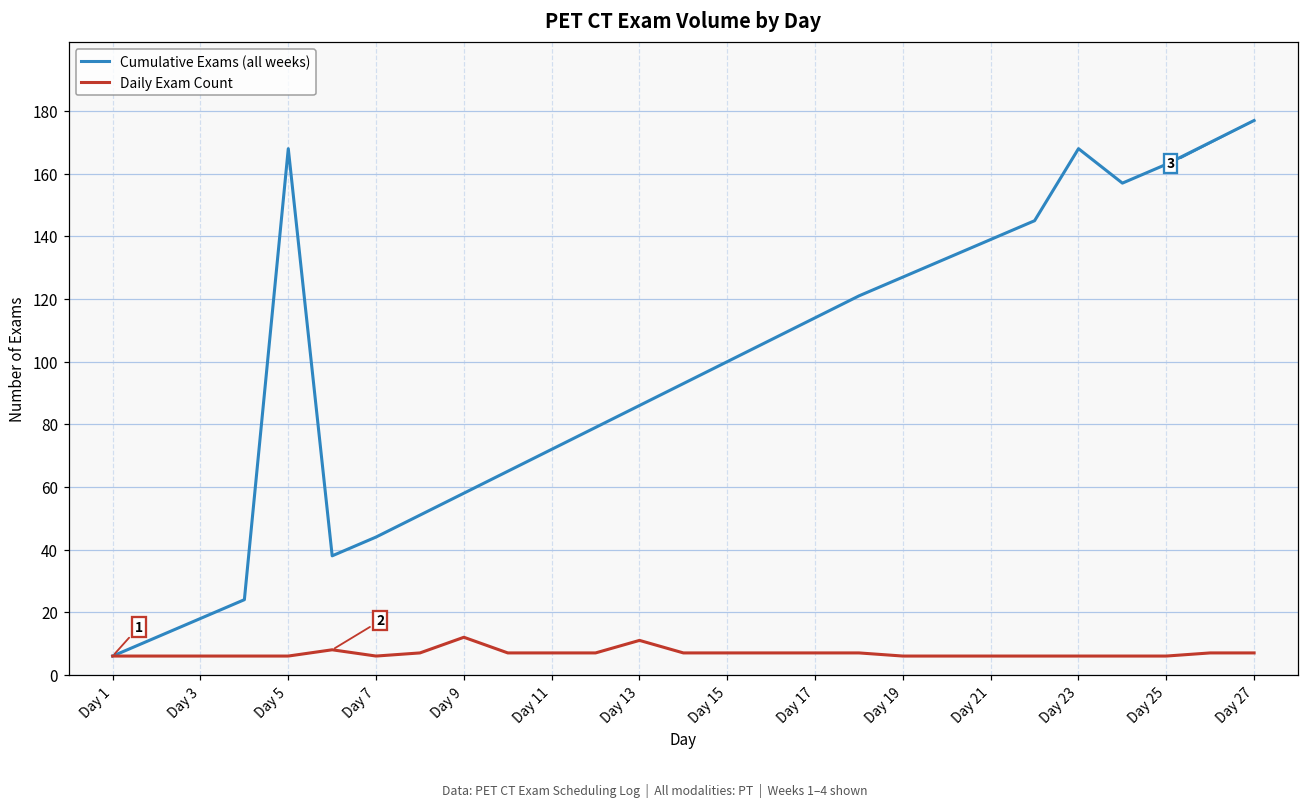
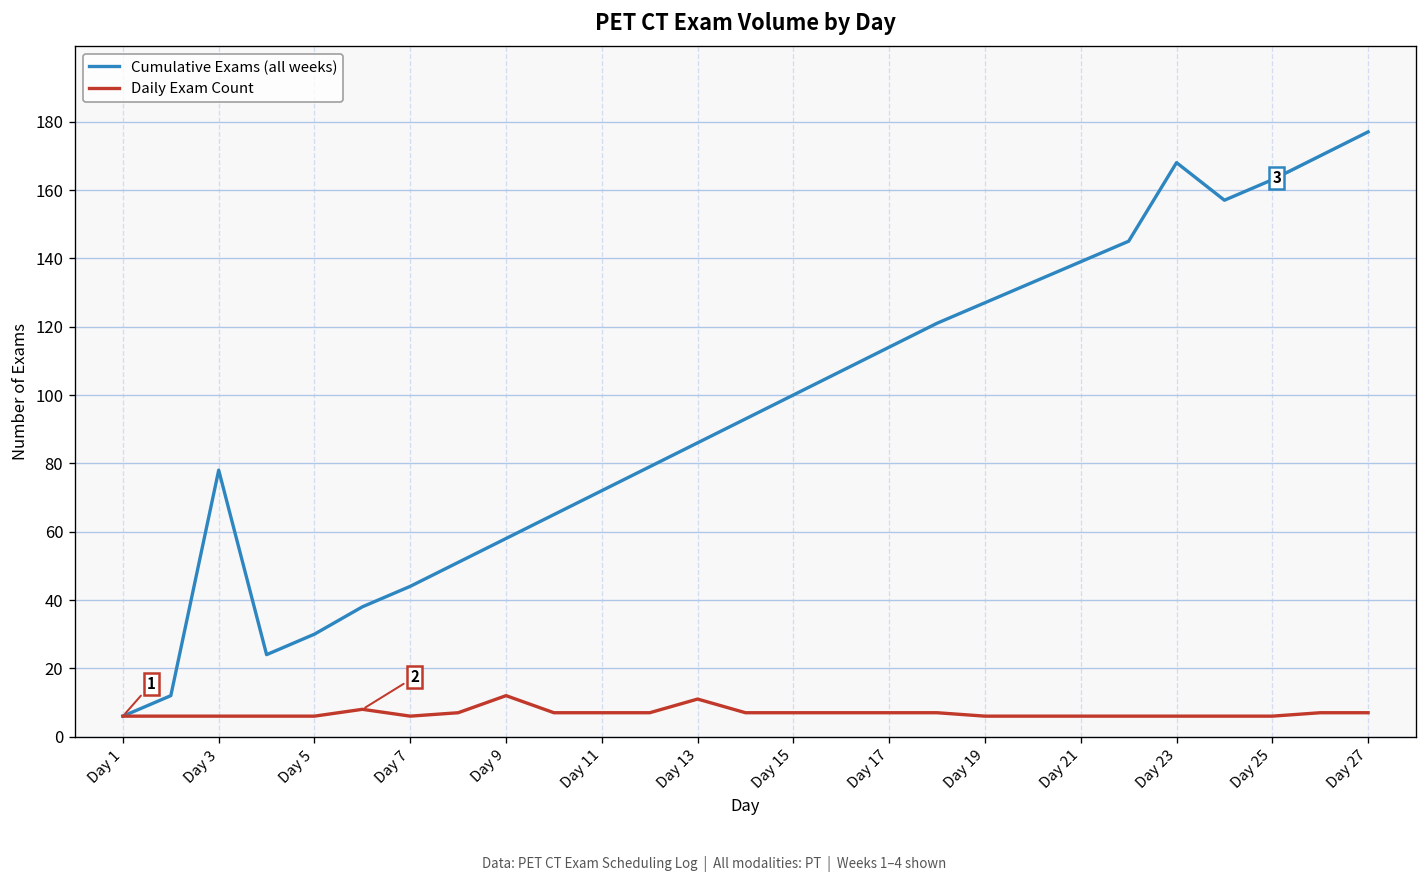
Cumulative Exams (all weeks), Day 3: 18 -> 78
Cumulative Exams (all weeks), Day 5: 168 -> 30
